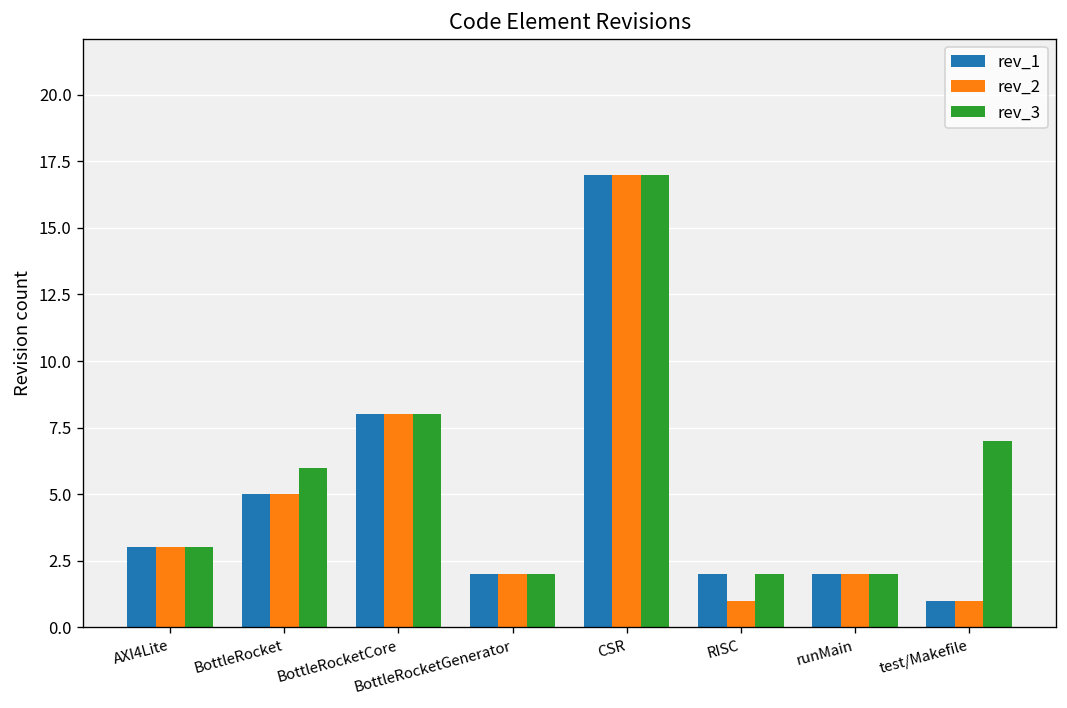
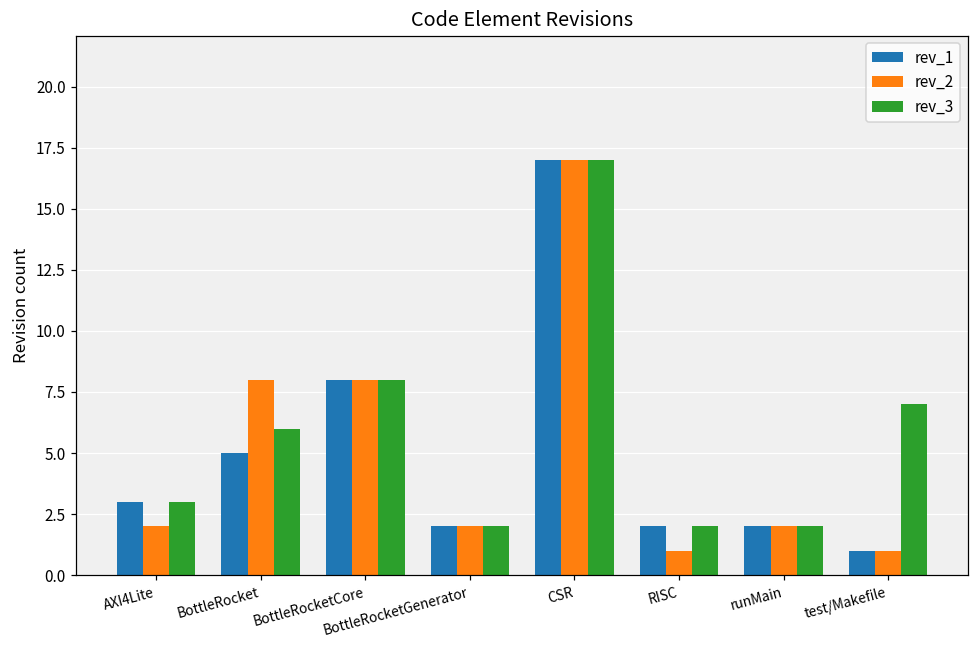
rev_2, AXI4Lite: 3 -> 2
rev_2, BottleRocket: 5 -> 8
